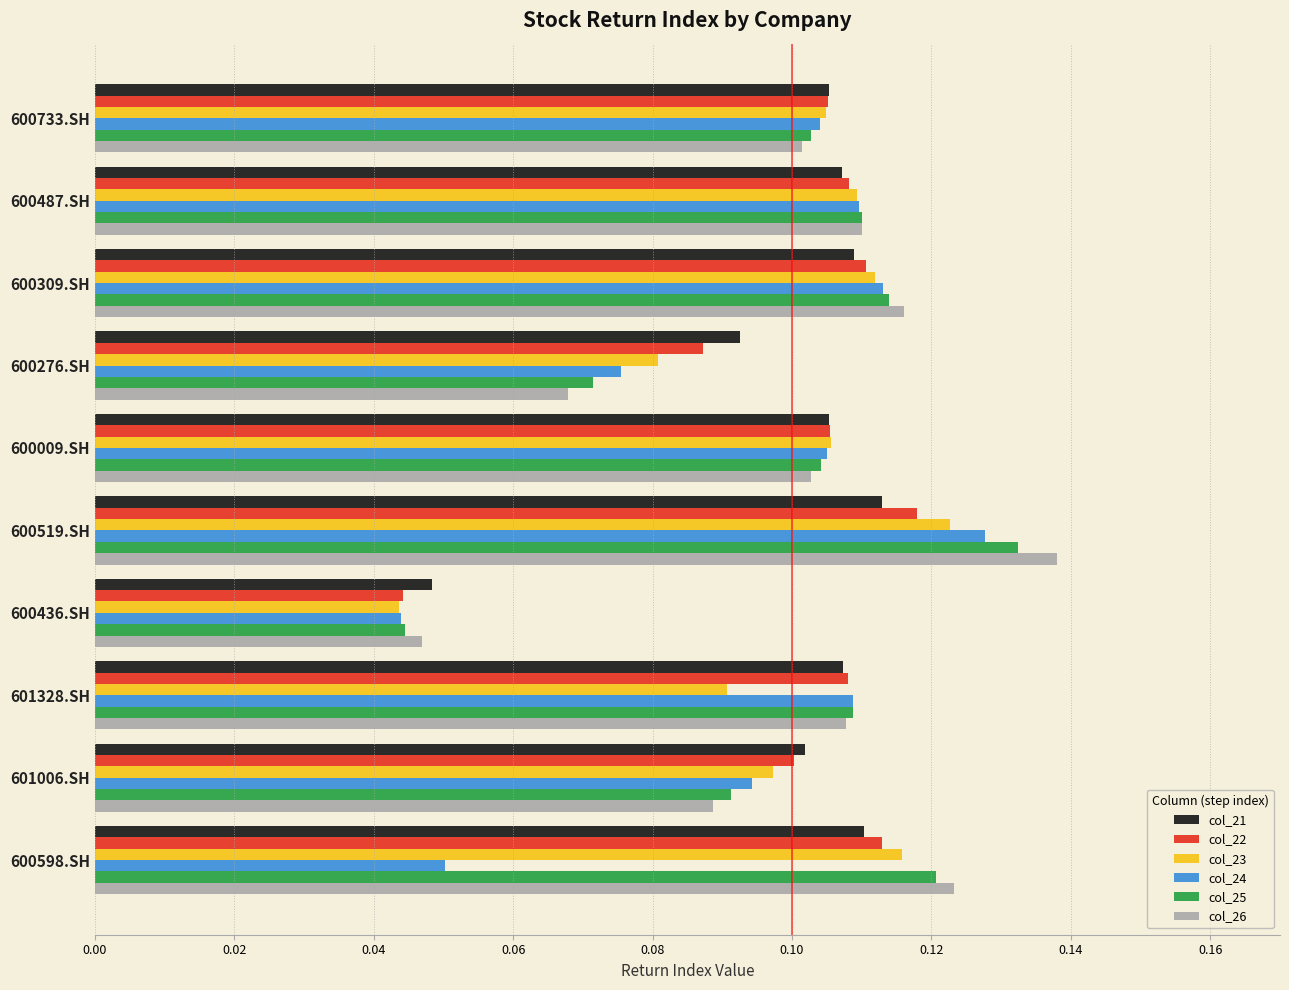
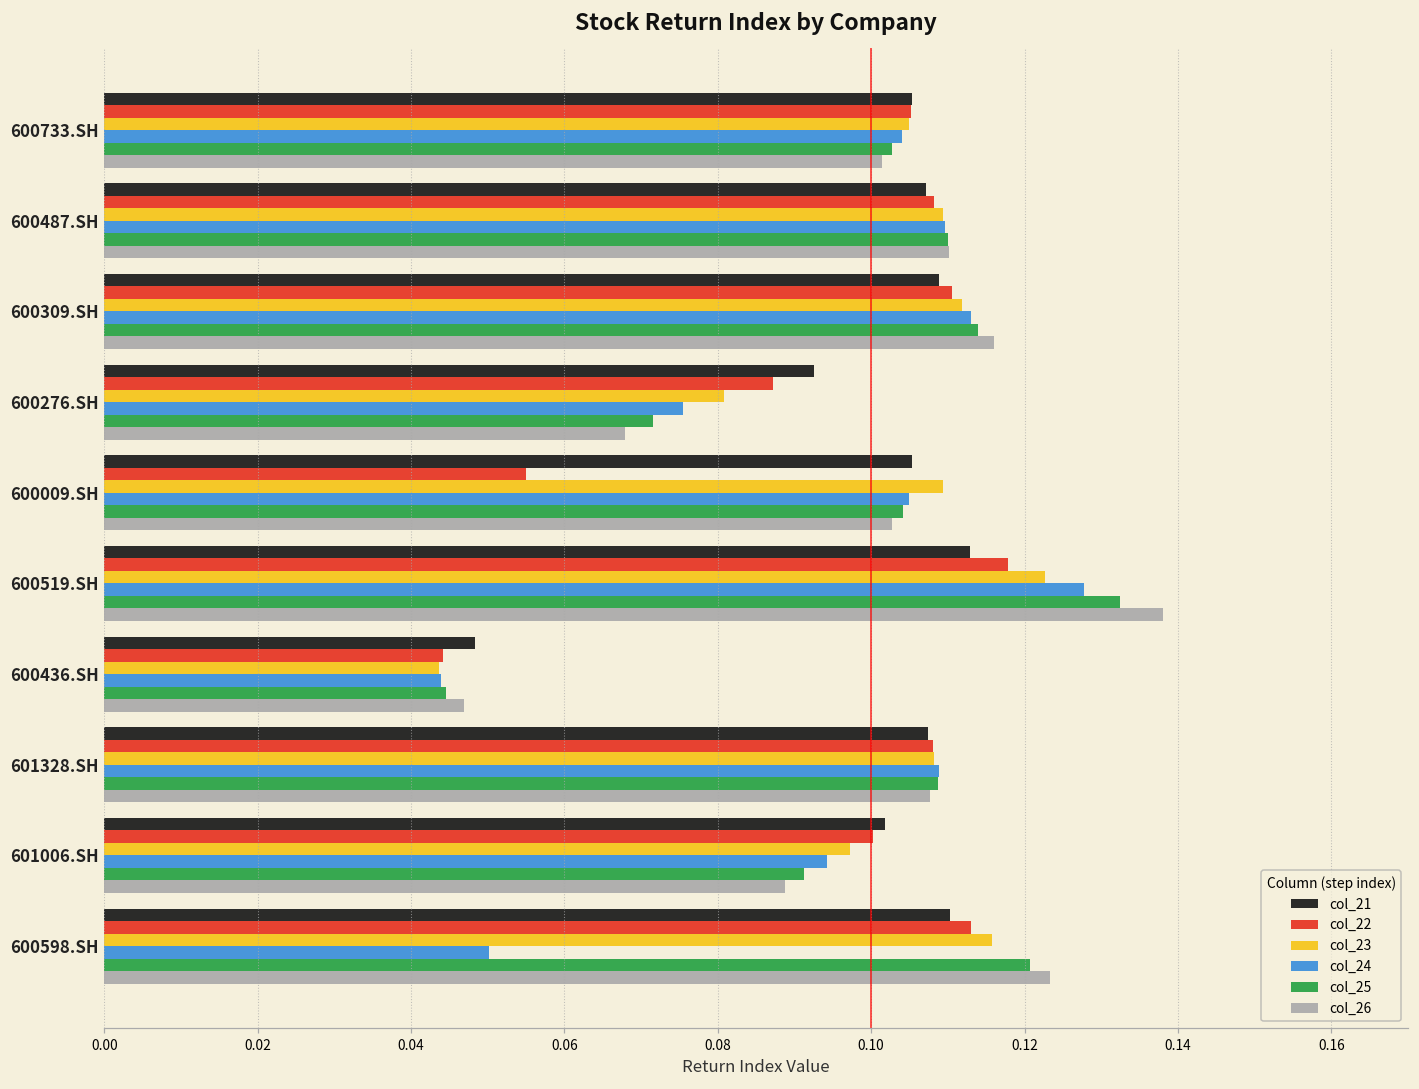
col_22, 600009.SH: 0.105 -> 0.055
col_23, 600009.SH: 0.106 -> 0.109
col_23, 601328.SH: 0.091 -> 0.108
